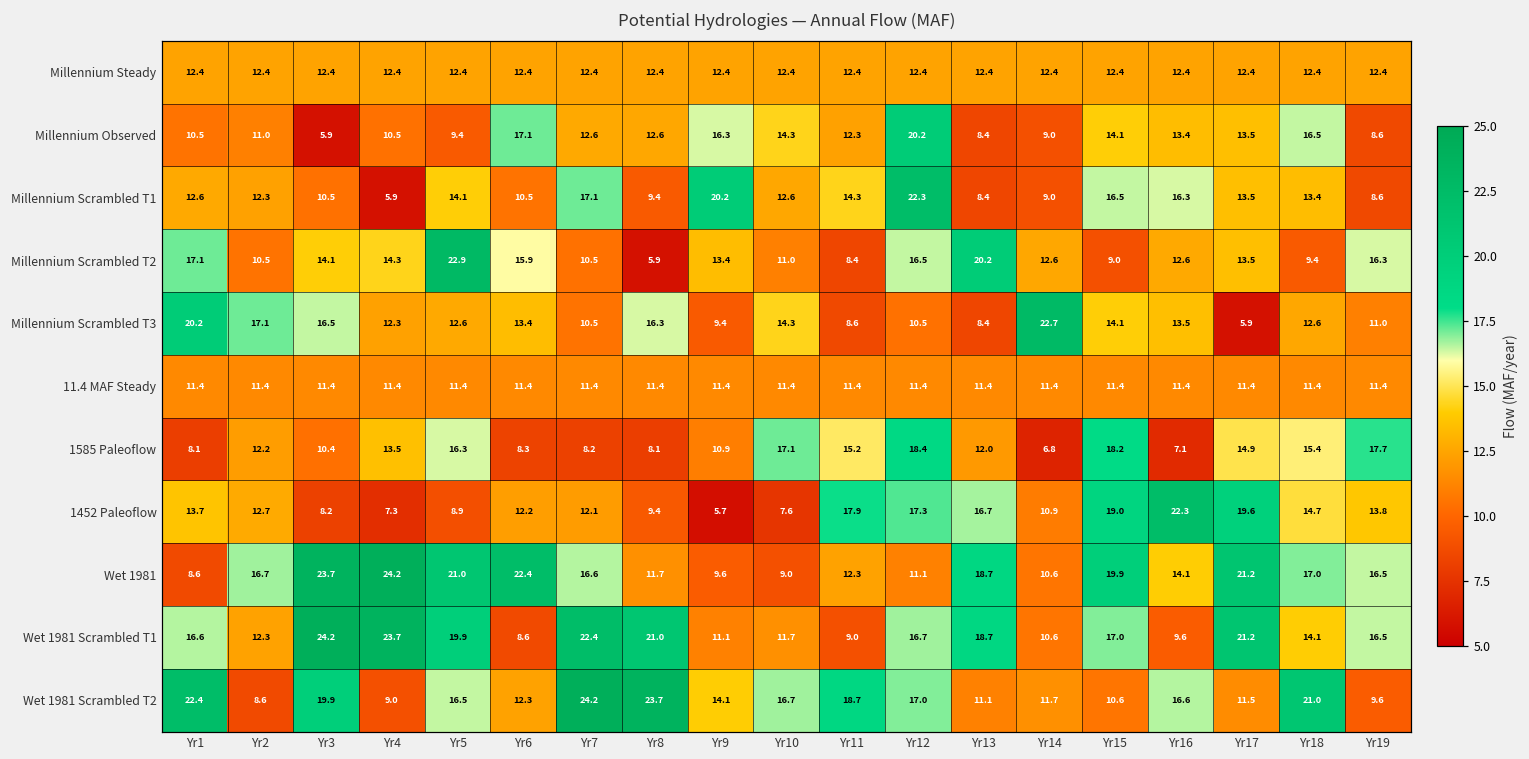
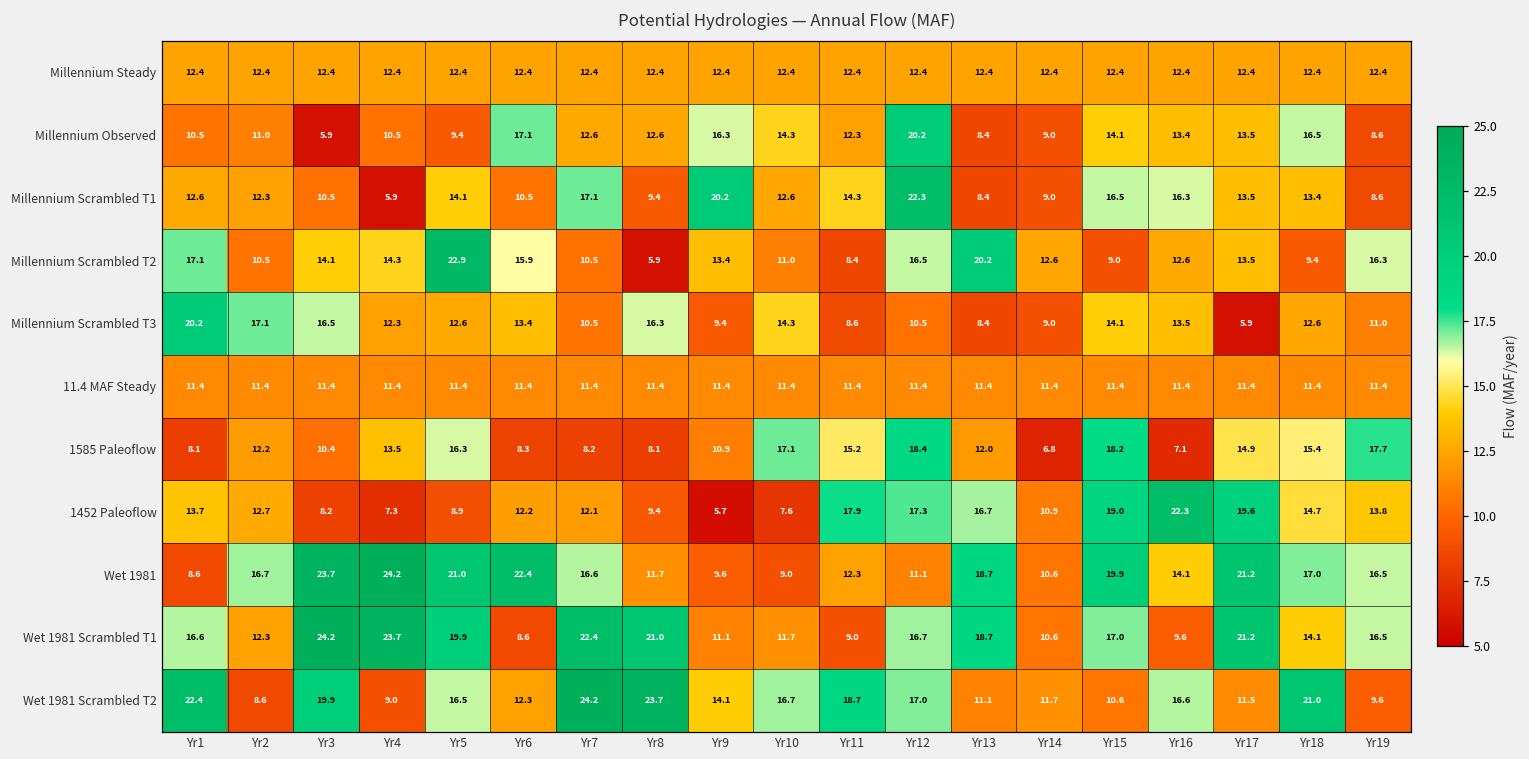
Millennium Scrambled T3, Yr14: 22.7 -> 9.0
